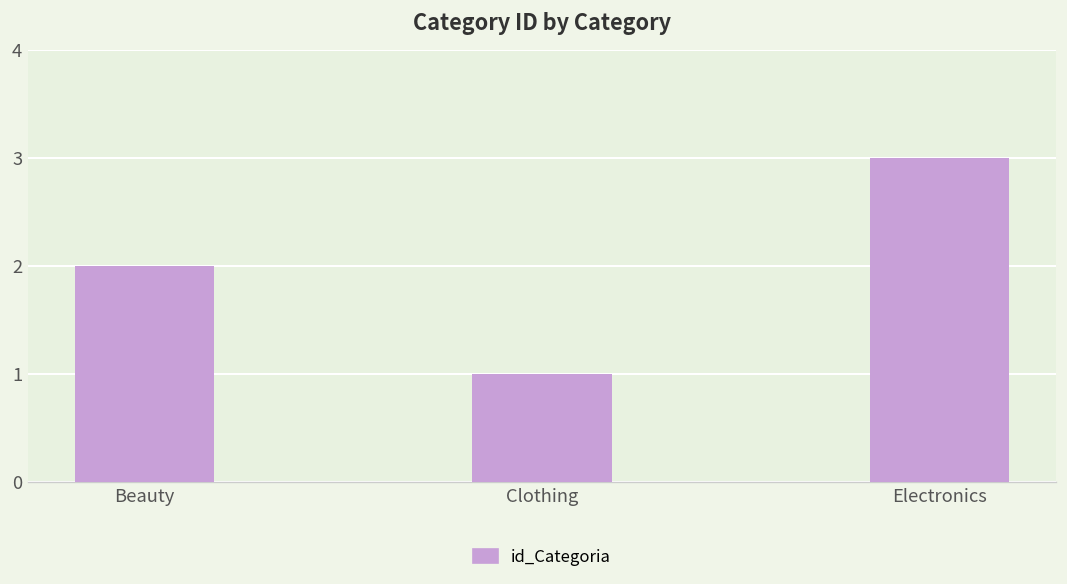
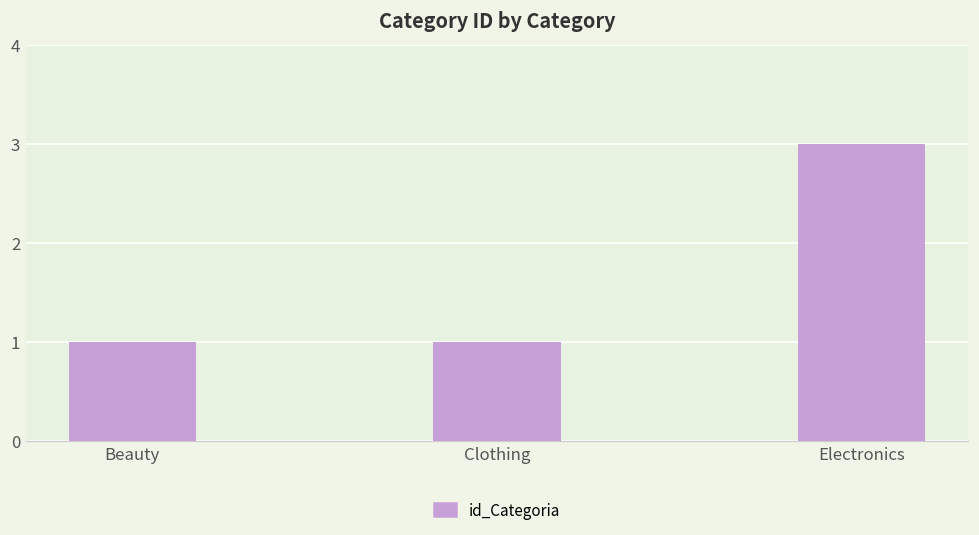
Beauty: 2 -> 1
